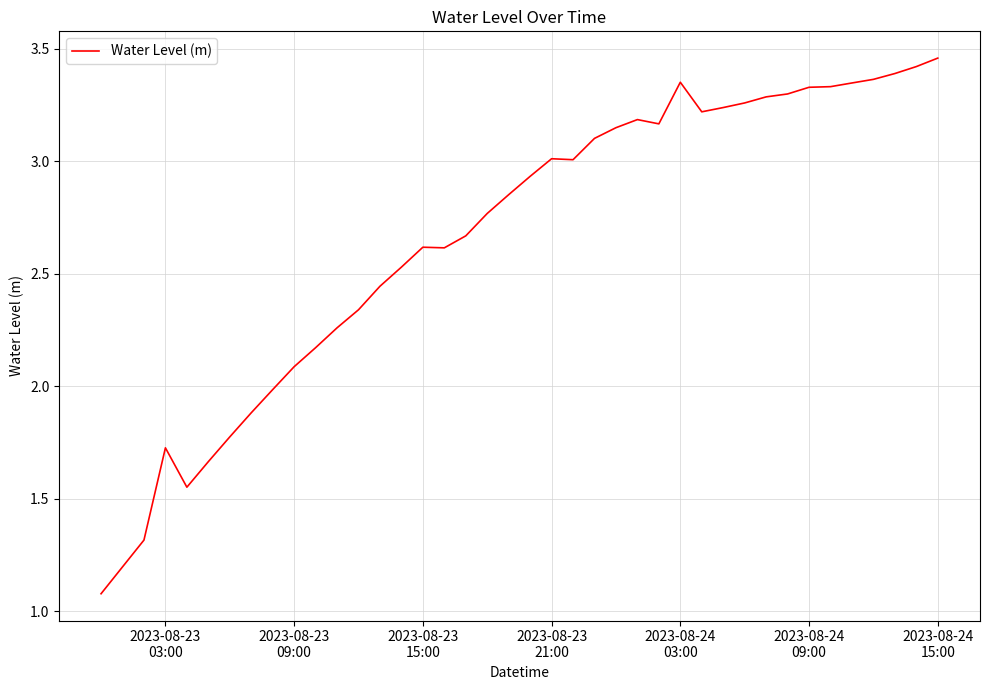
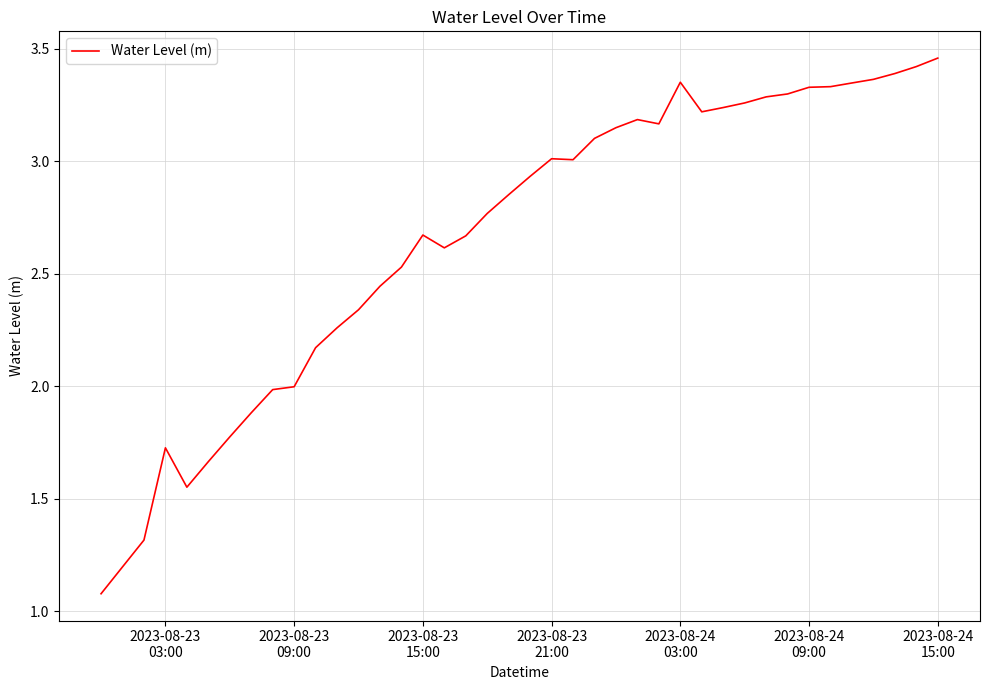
2023-08-23 09:00: 2.09 -> 2.00
2023-08-23 15:00: 2.62 -> 2.67
